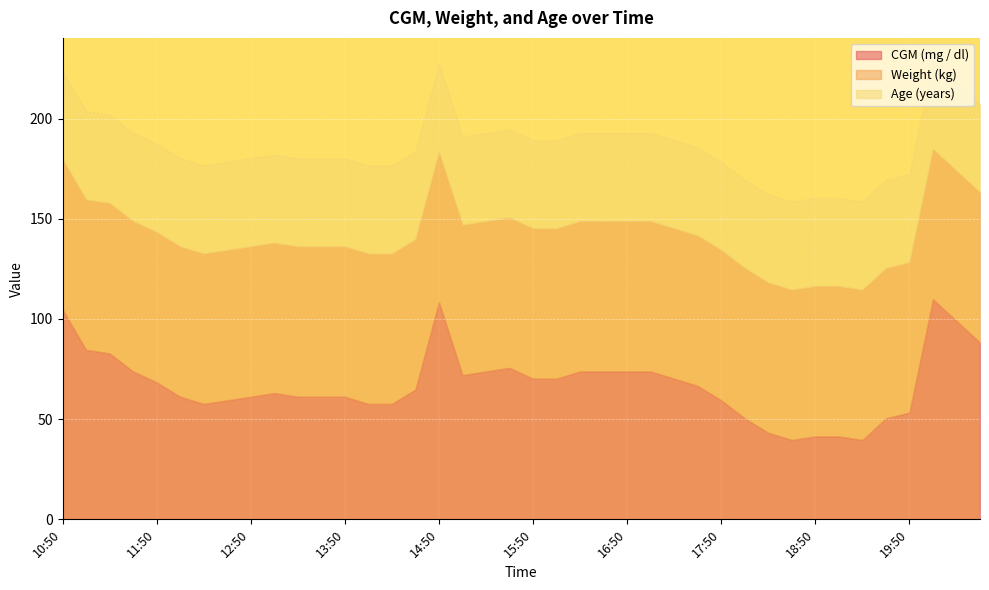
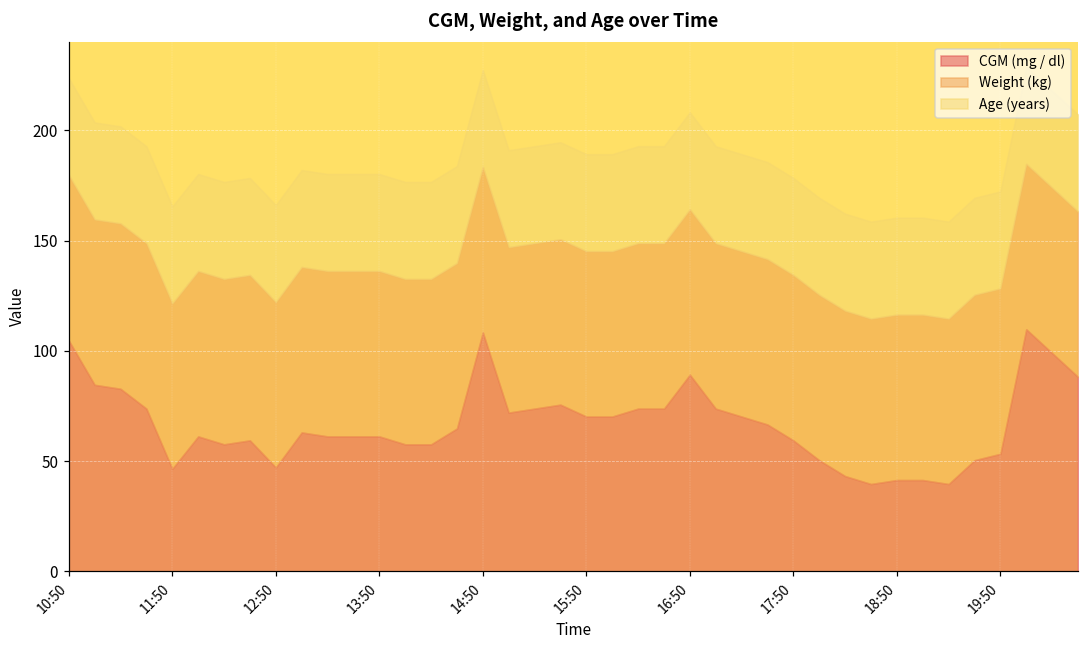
CGM (mg / dl), 11:50: 68 -> 47
CGM (mg / dl), 12:50: 61 -> 47
CGM (mg / dl), 16:50: 74 -> 89
